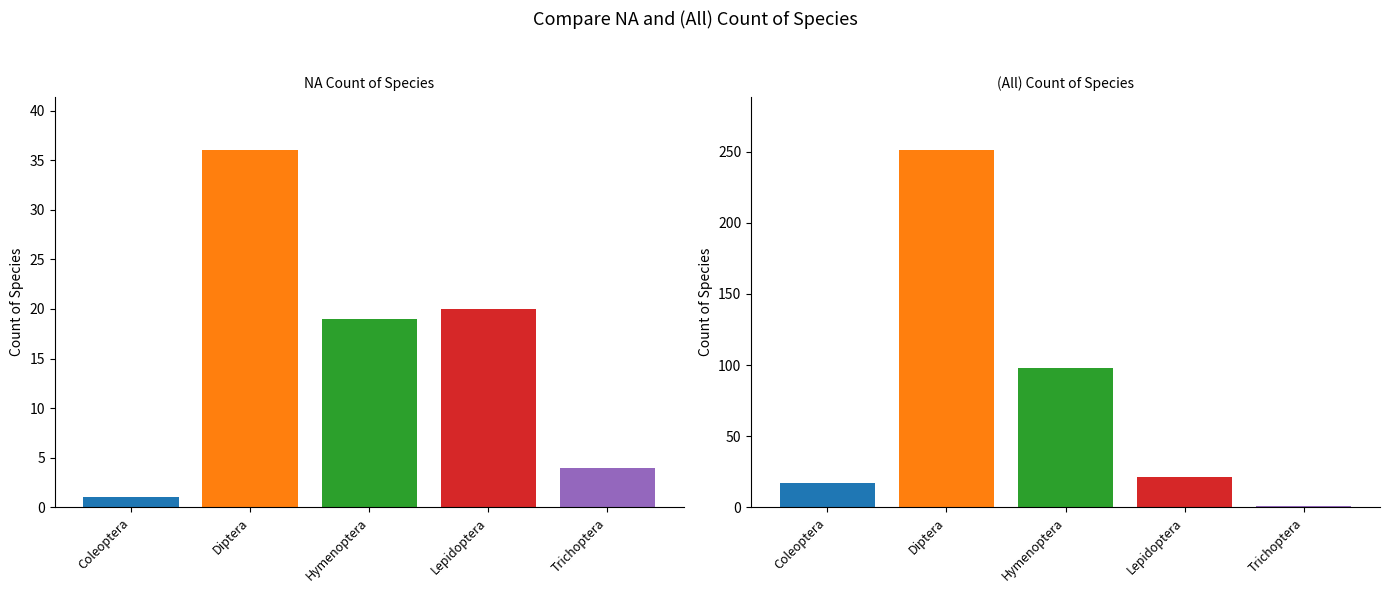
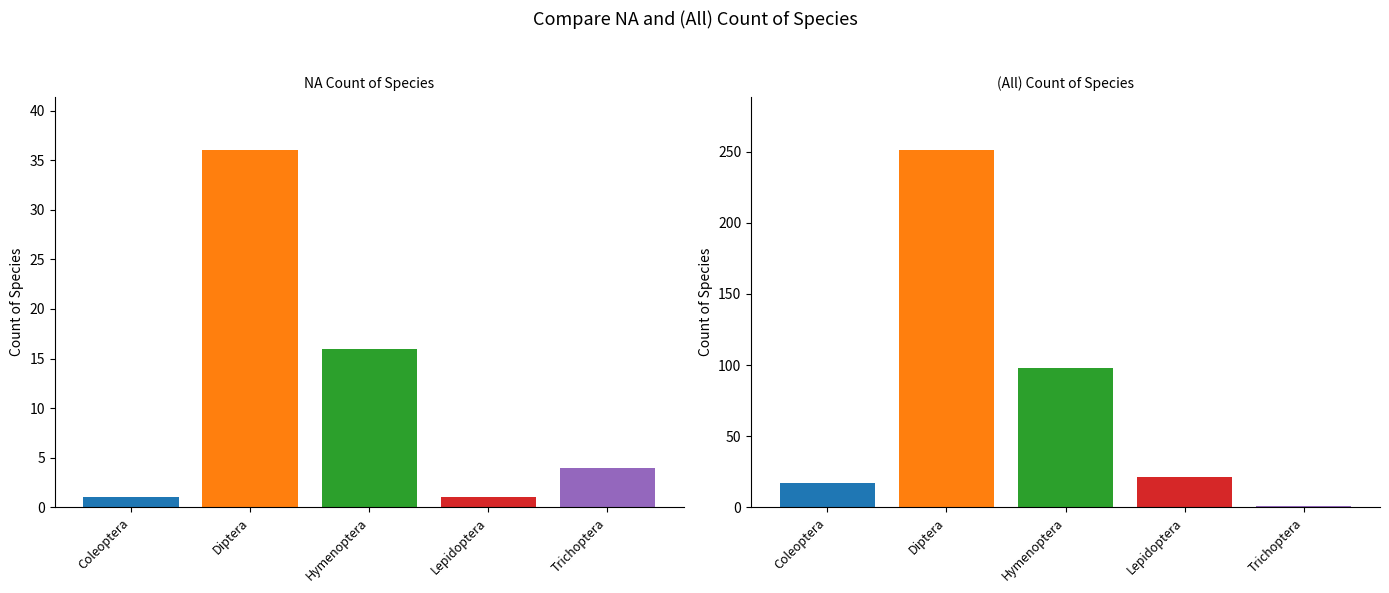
NA Count of Species, Hymenoptera: 19 -> 16
NA Count of Species, Lepidoptera: 20 -> 1
